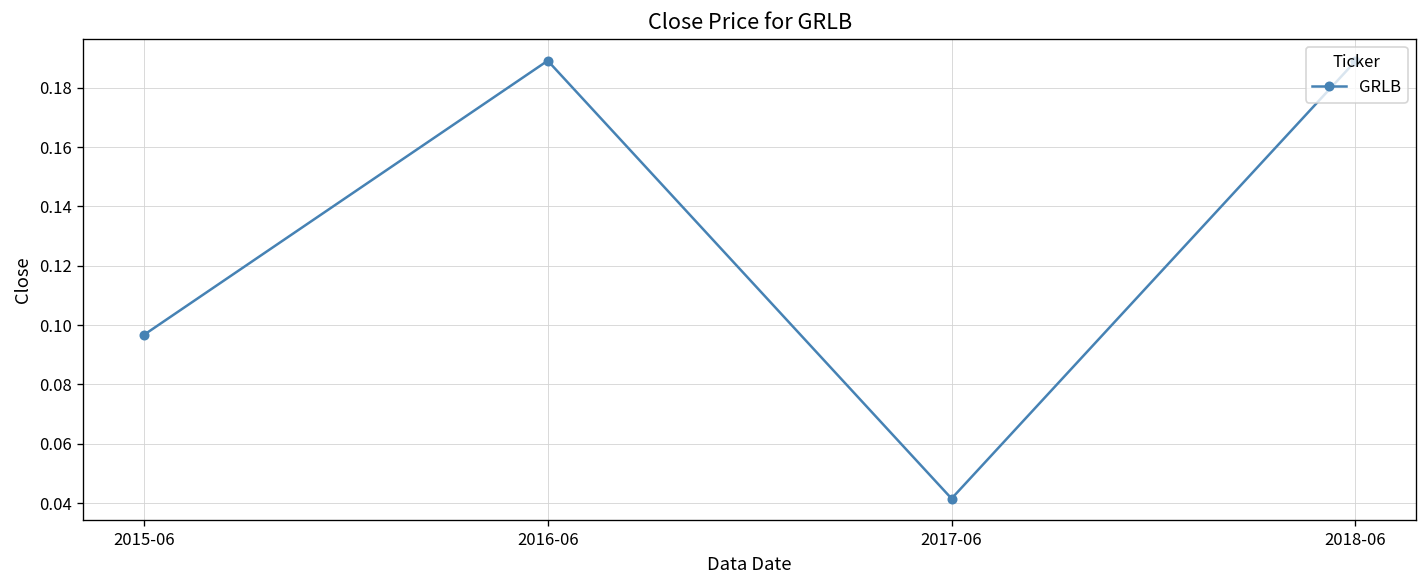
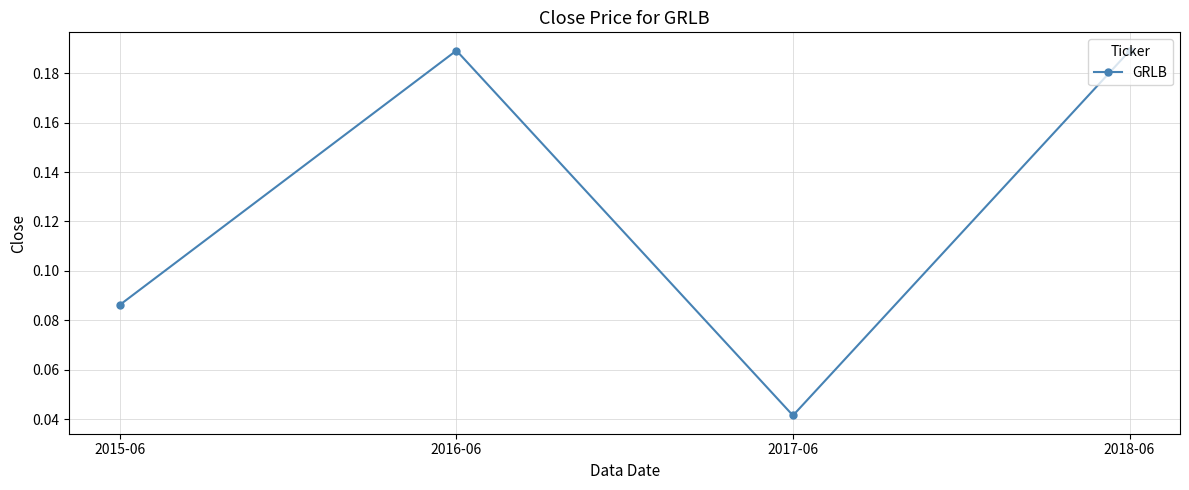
2015-06: 0.097 -> 0.086
